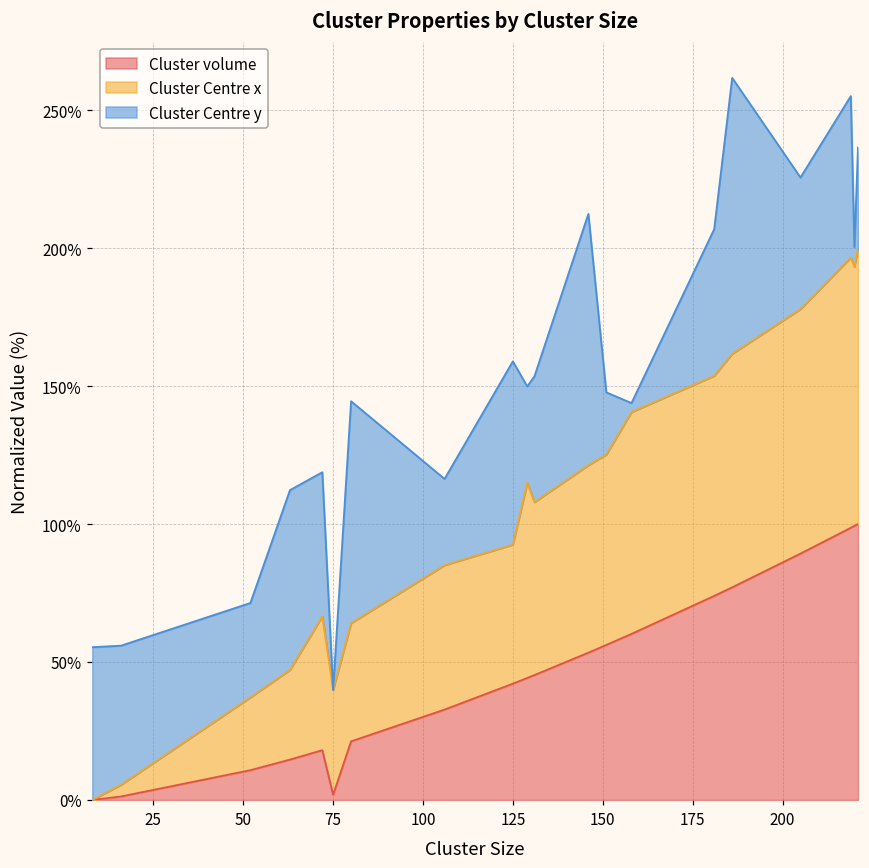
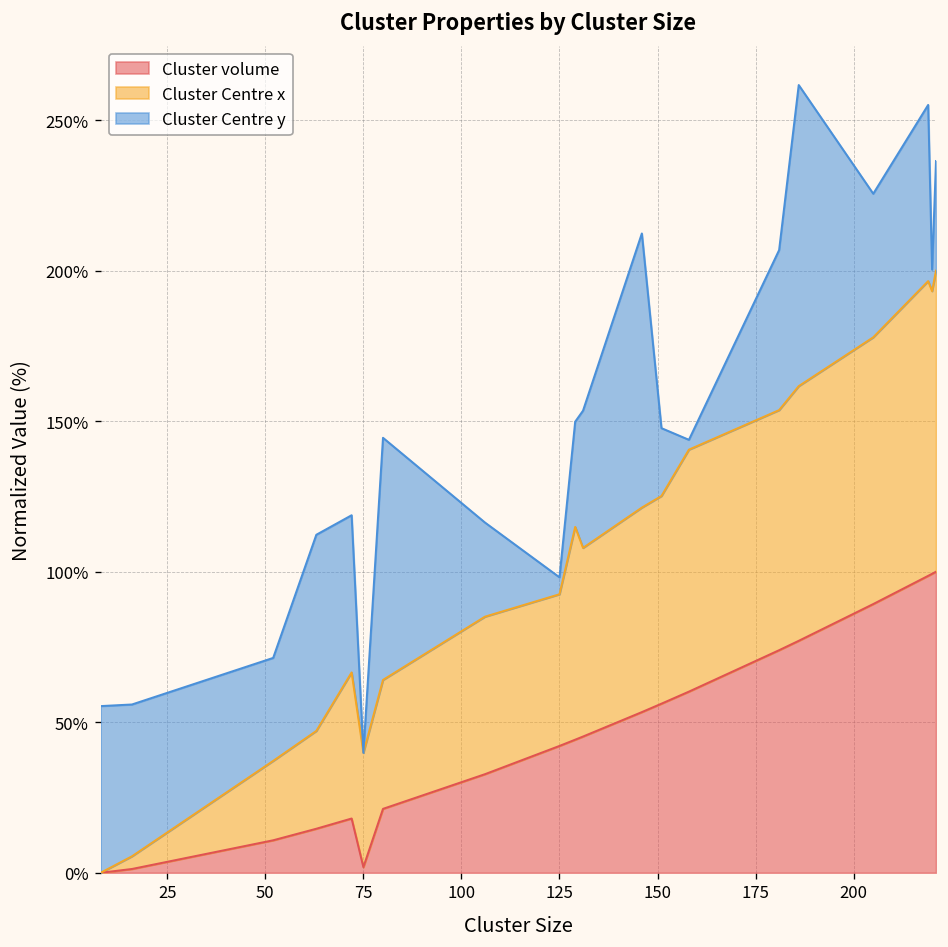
Cluster Centre y, 125: 66% -> 6%
